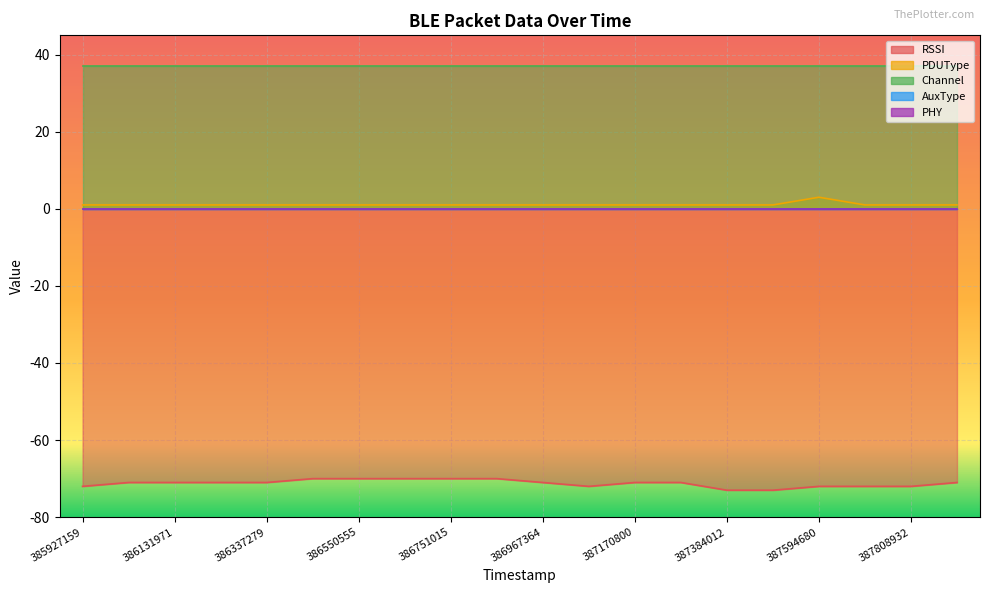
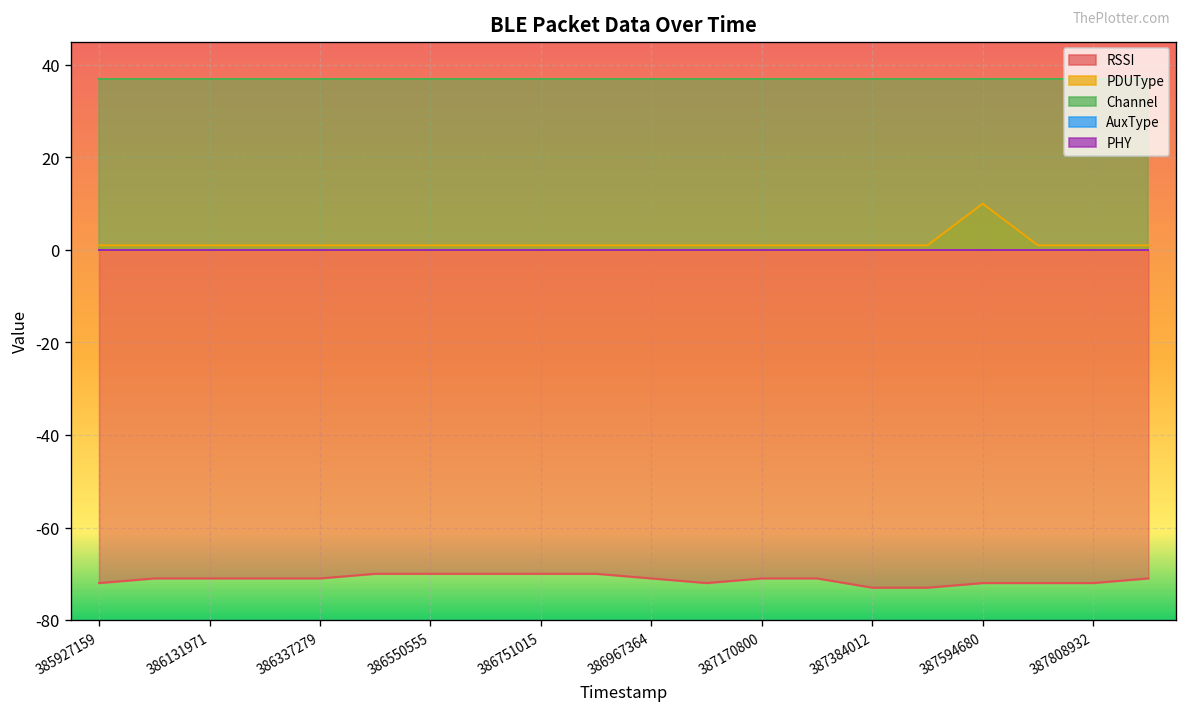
PDUType, 387594680: 3 -> 10
